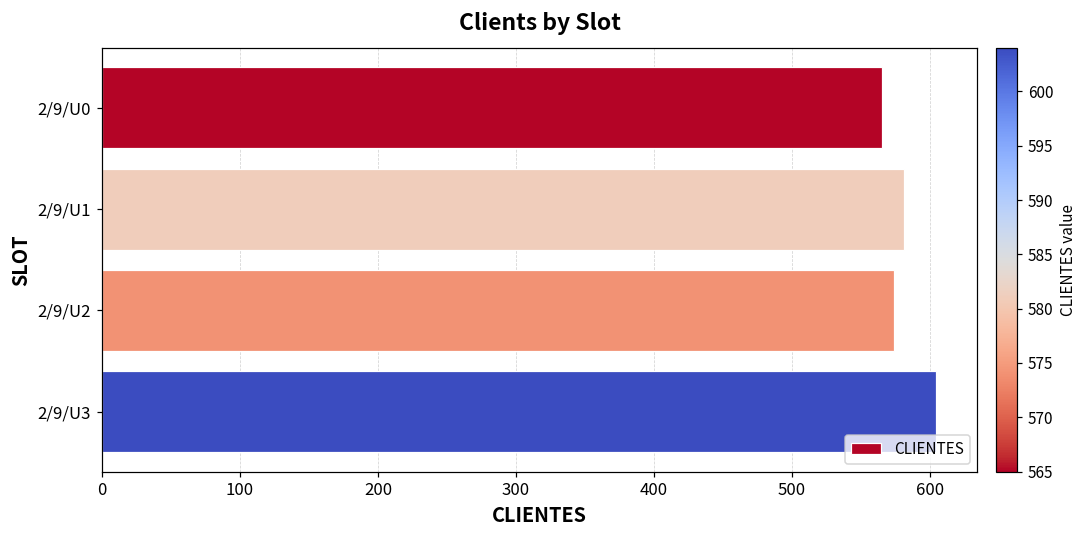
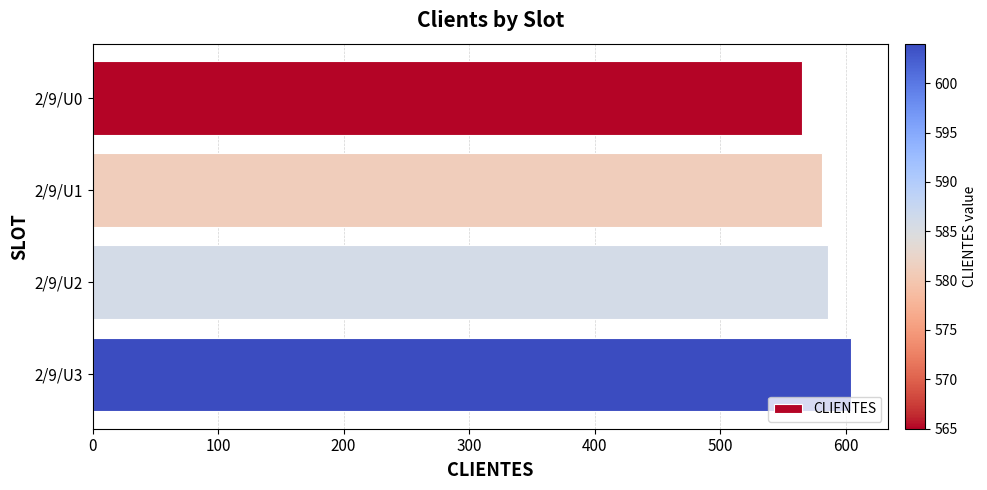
2/9/U2: 574 -> 586
